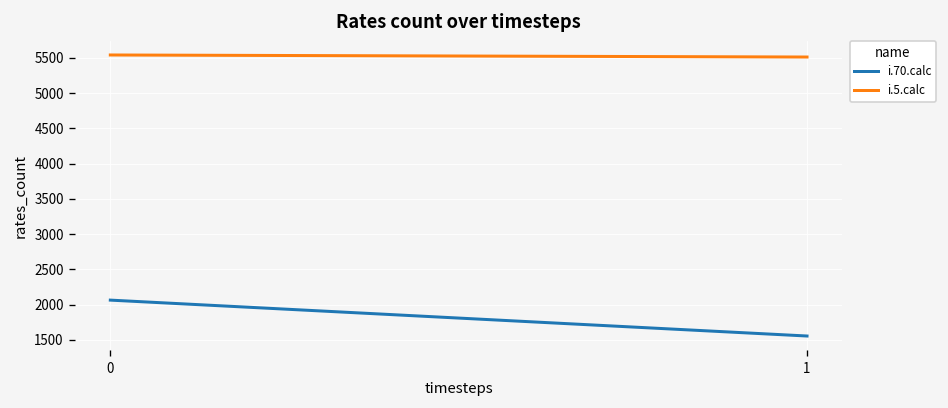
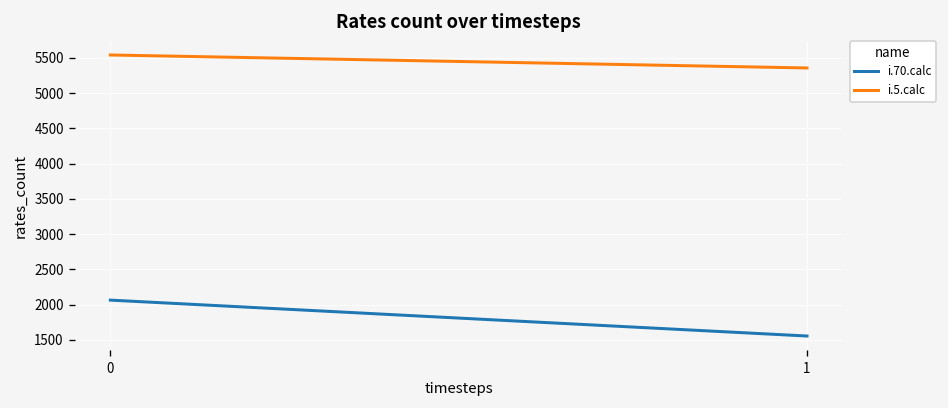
i.5.calc, 1: 5500 -> 5400
